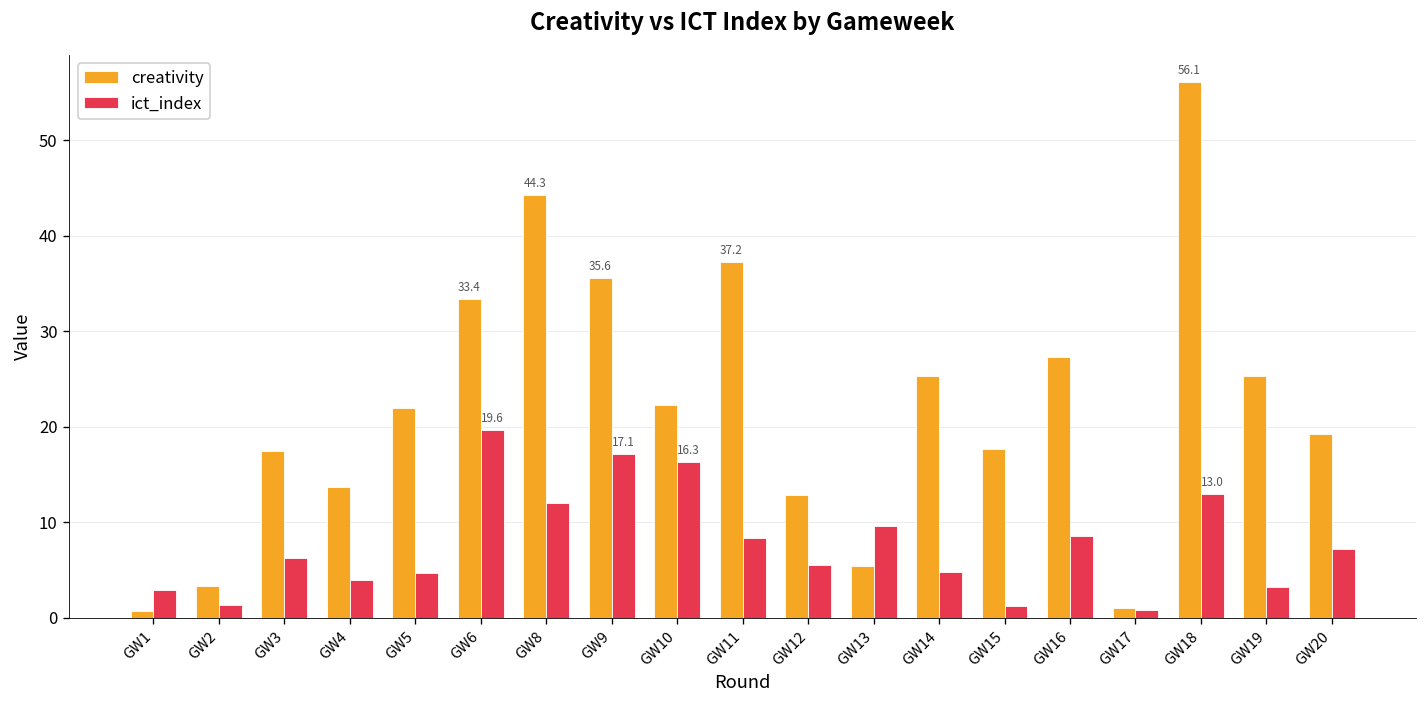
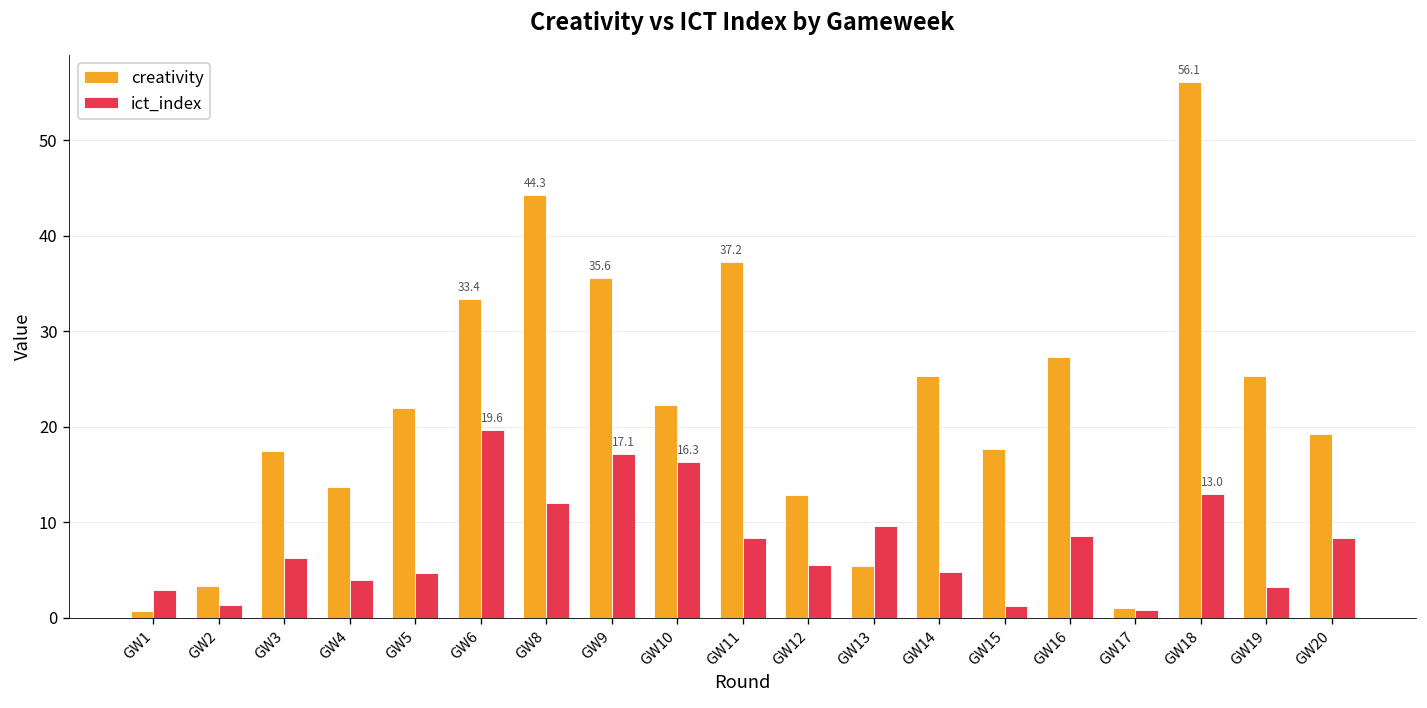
ict_index, GW20: 7 -> 8
